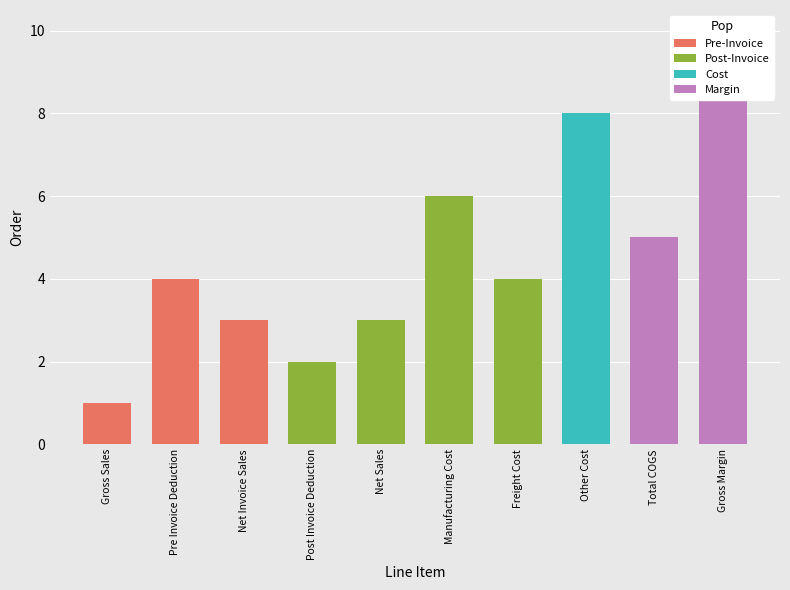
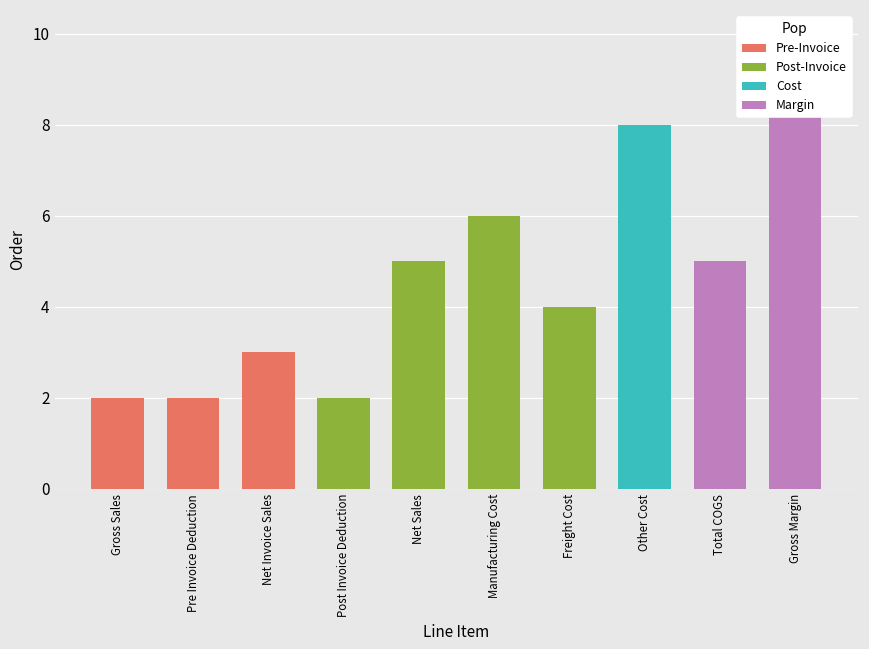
Gross Sales: 1 -> 2
Pre Invoice Deduction: 4 -> 2
Net Sales: 3 -> 5
